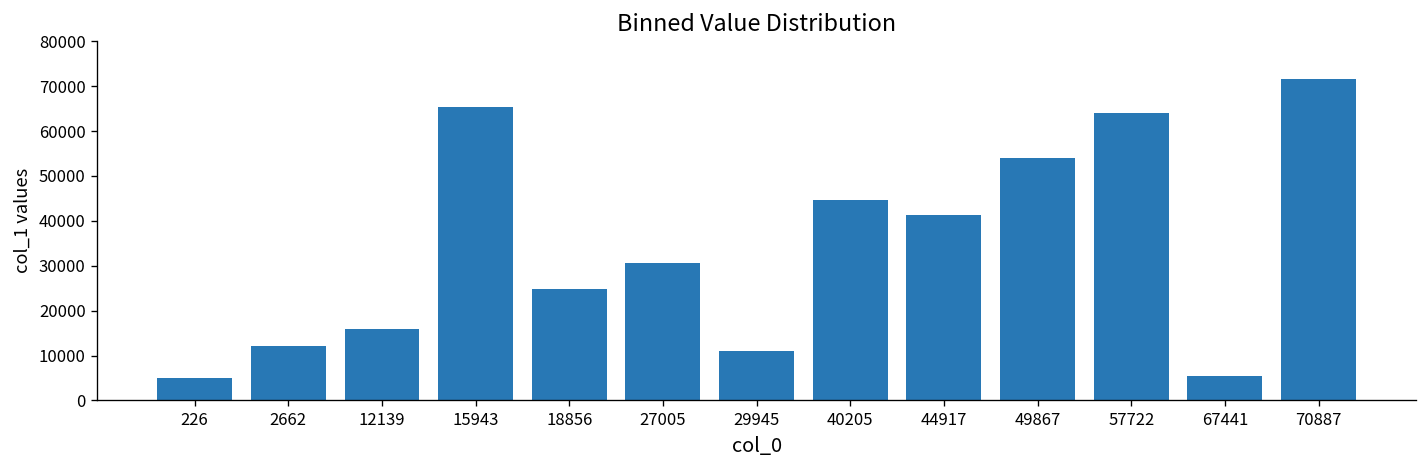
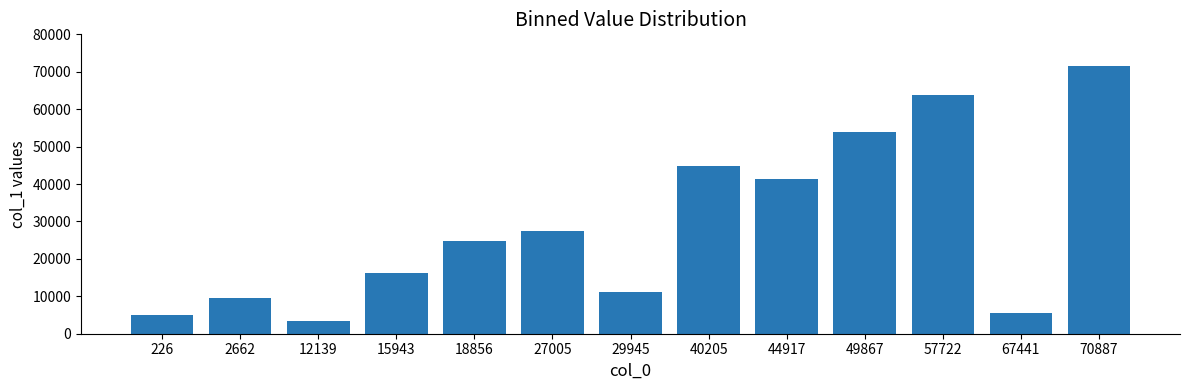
2662: 12000 -> 9000
12139: 16000 -> 3000
15943: 65000 -> 16000
27005: 31000 -> 27000
